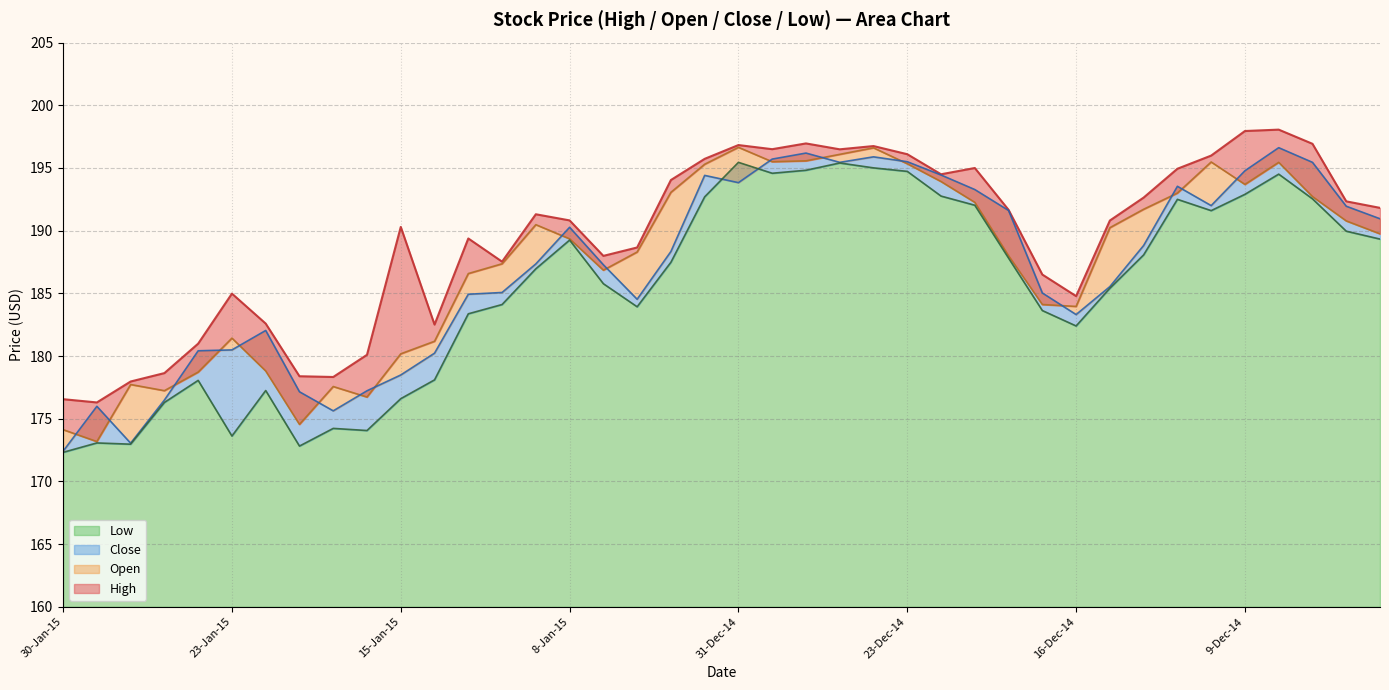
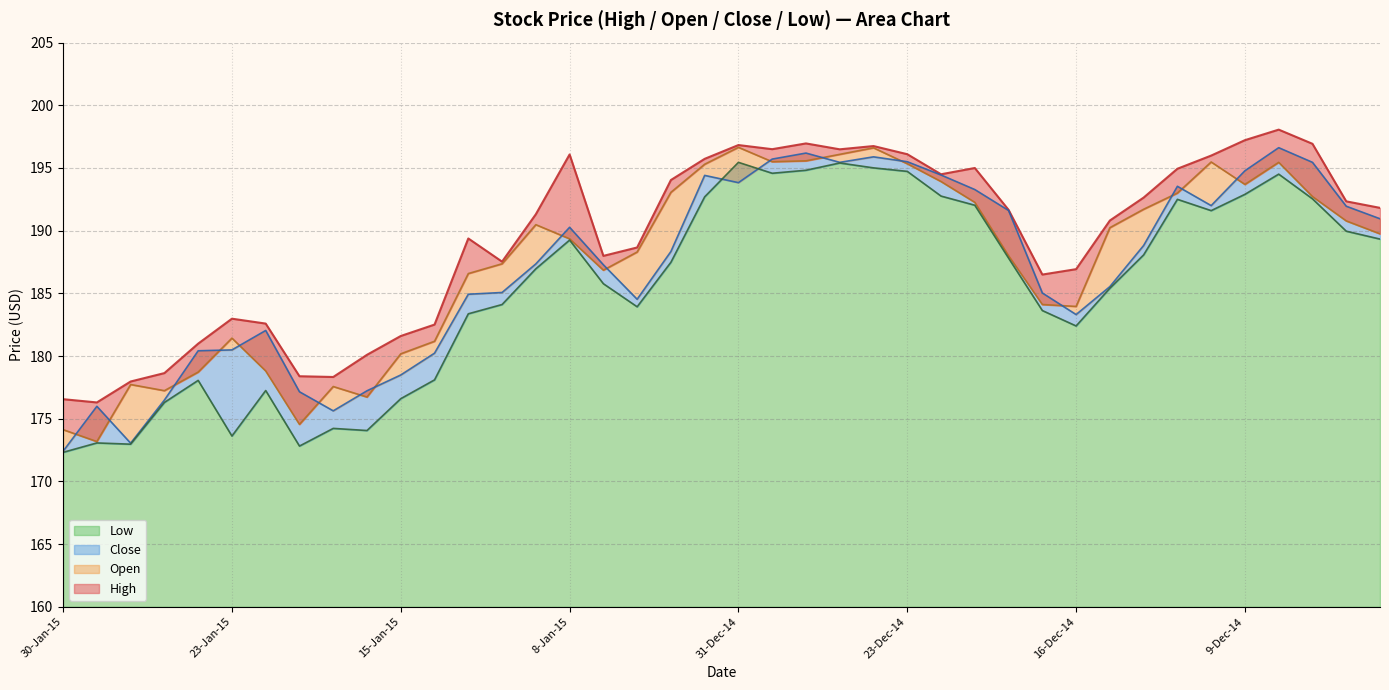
High, 23-Jan-15: 185.0 -> 183.0
High, 15-Jan-15: 190.3 -> 181.6
High, 8-Jan-15: 190.8 -> 196.1
High, 16-Dec-14: 184.8 -> 186.9
High, 9-Dec-14: 198.0 -> 197.2
